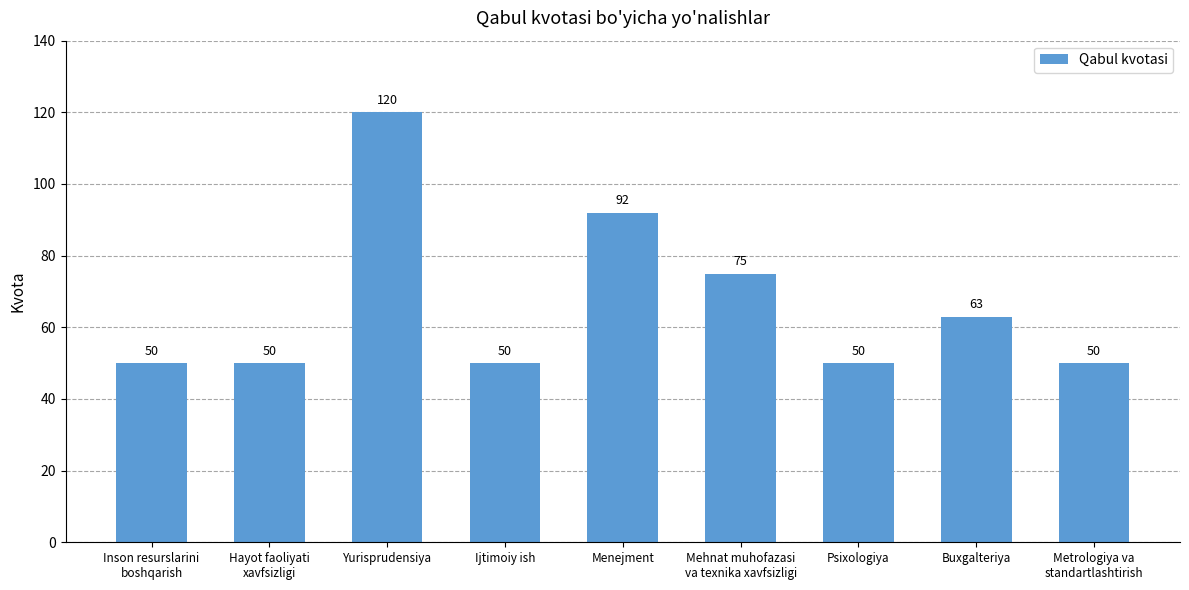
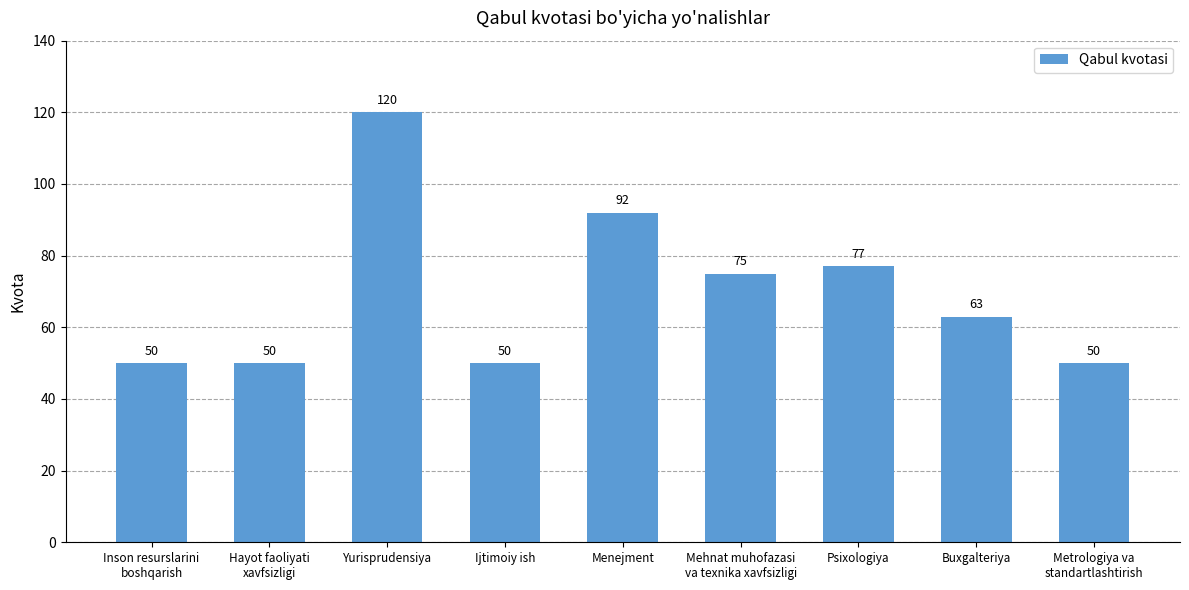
Psixologiya: 50 -> 77
